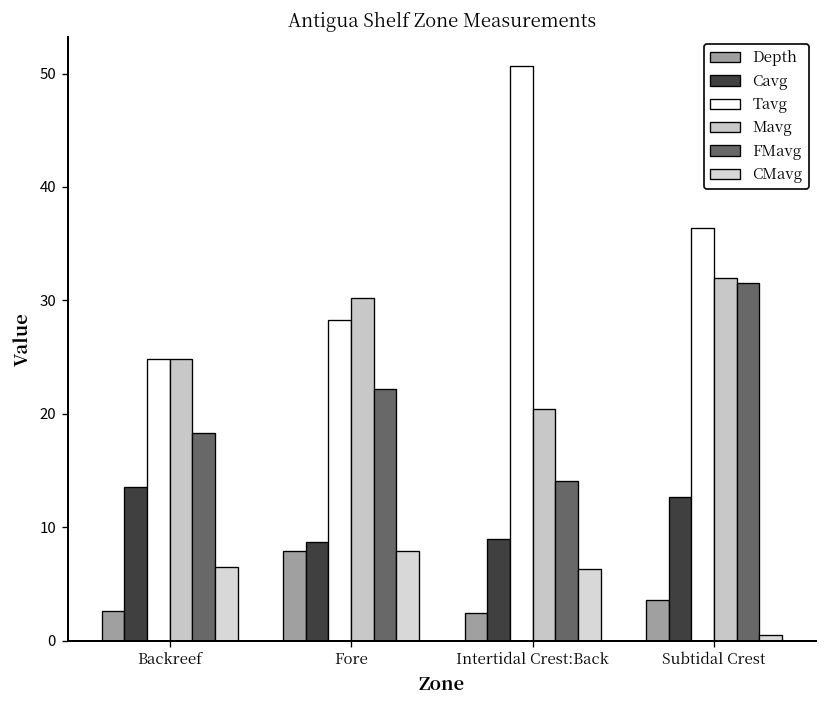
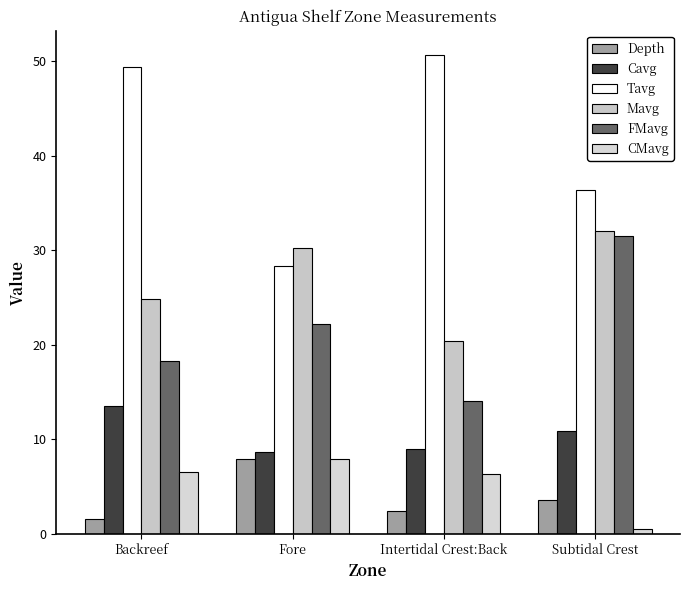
Depth, Backreef: 3 -> 2
Tavg, Backreef: 25 -> 49
Cavg, Subtidal Crest: 13 -> 11
